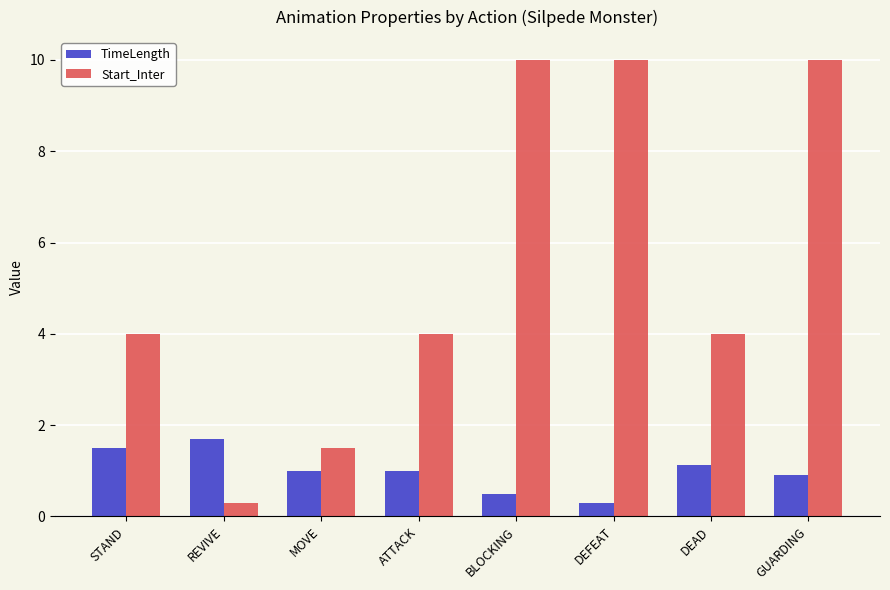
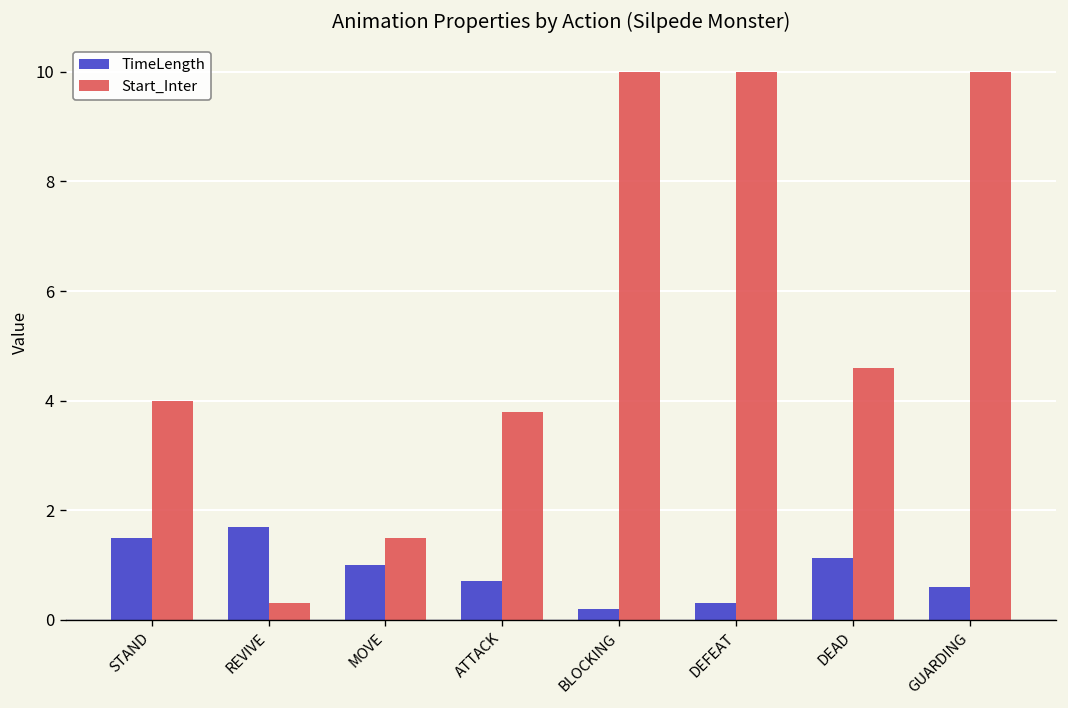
TimeLength, ATTACK: 1.0 -> 0.7
Start_Inter, ATTACK: 4.0 -> 3.8
TimeLength, BLOCKING: 0.5 -> 0.2
Start_Inter, DEAD: 4.0 -> 4.6
TimeLength, GUARDING: 0.9 -> 0.6
